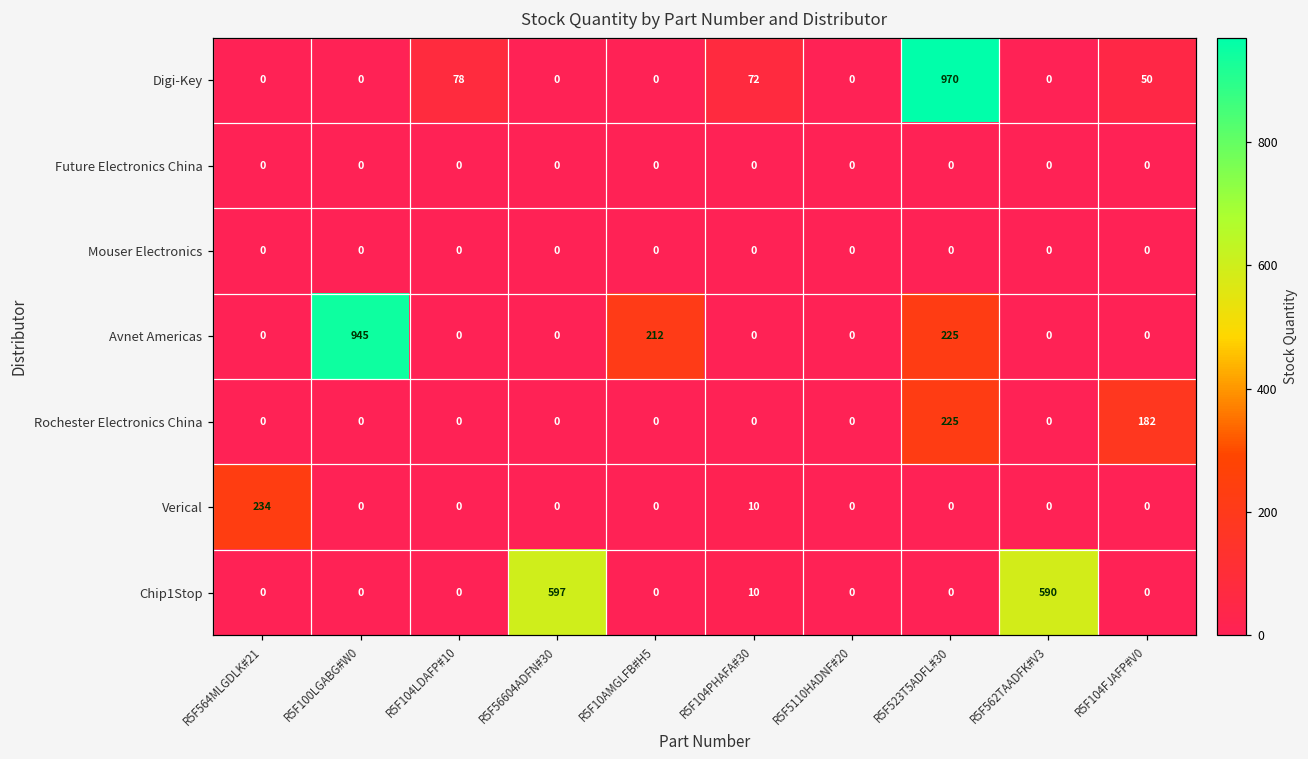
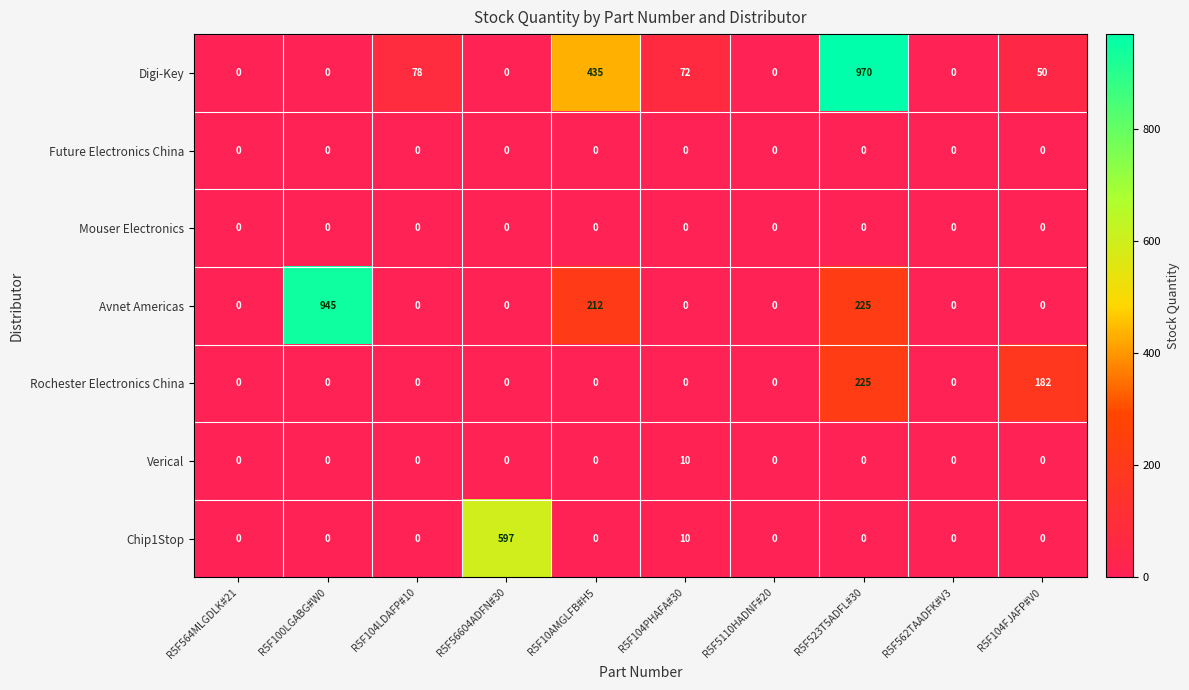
Digi-Key, R5F10AMGLFB#H5: 0 -> 435
Verical, R5F564MLGDLK#21: 234 -> 0
Chip1Stop, R5F562TAADFK#V3: 590 -> 0
